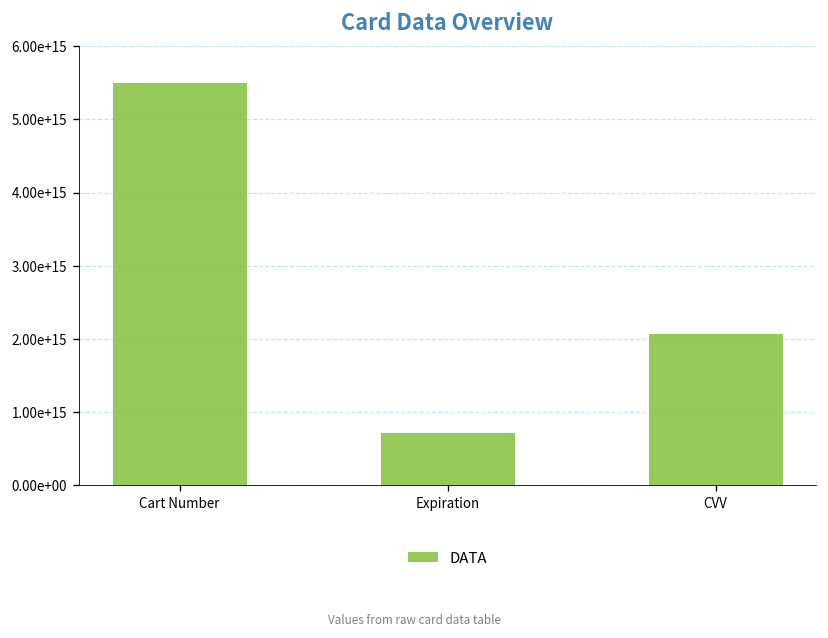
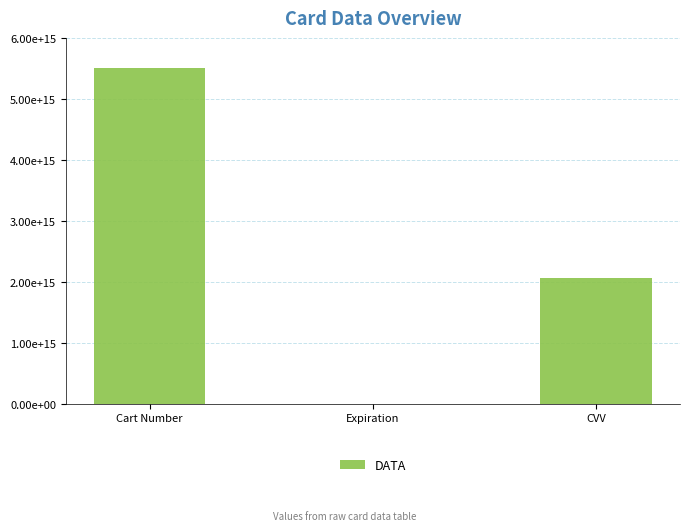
Expiration: 700000000000000 -> 0
